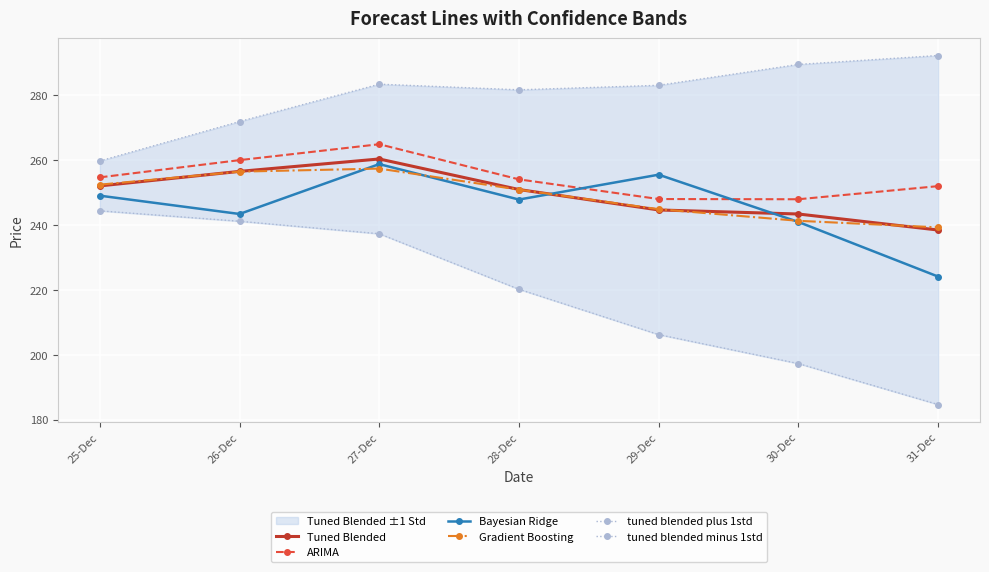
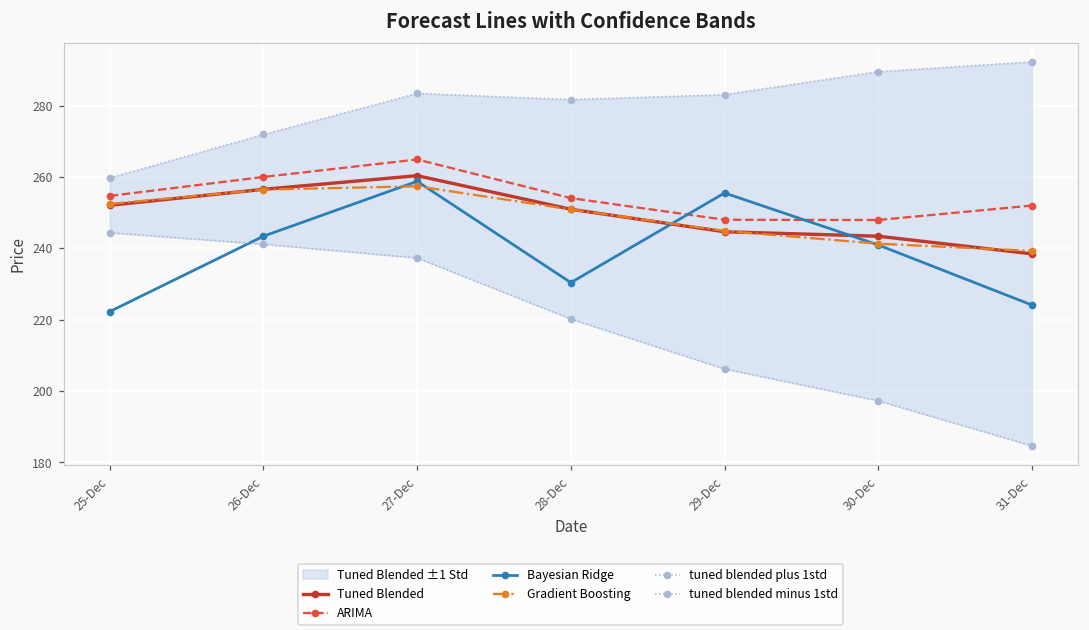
Bayesian Ridge, 25-Dec: 249 -> 222
Bayesian Ridge, 28-Dec: 248 -> 230
